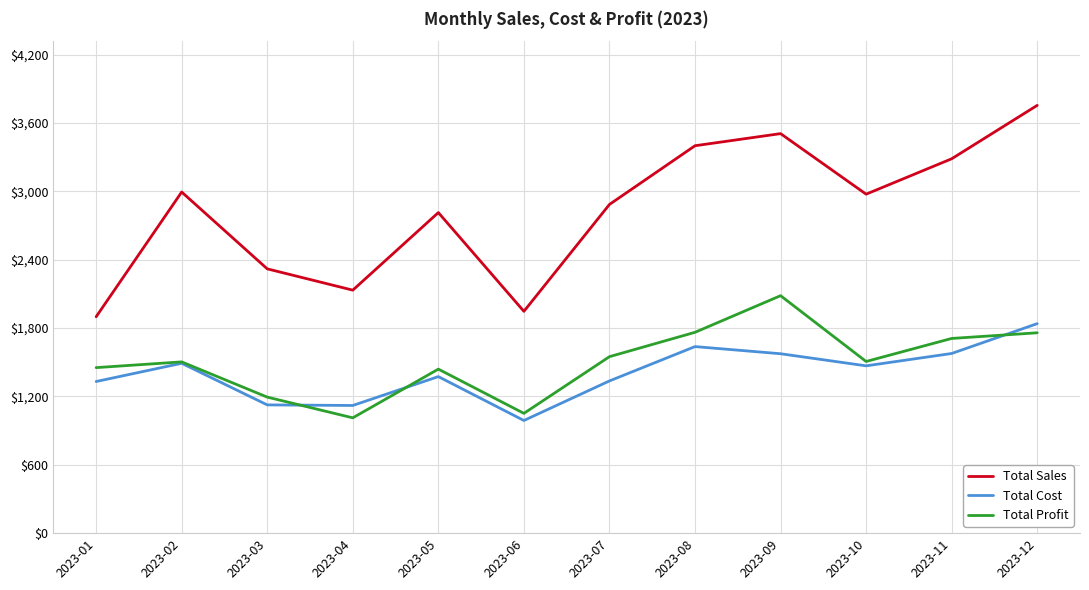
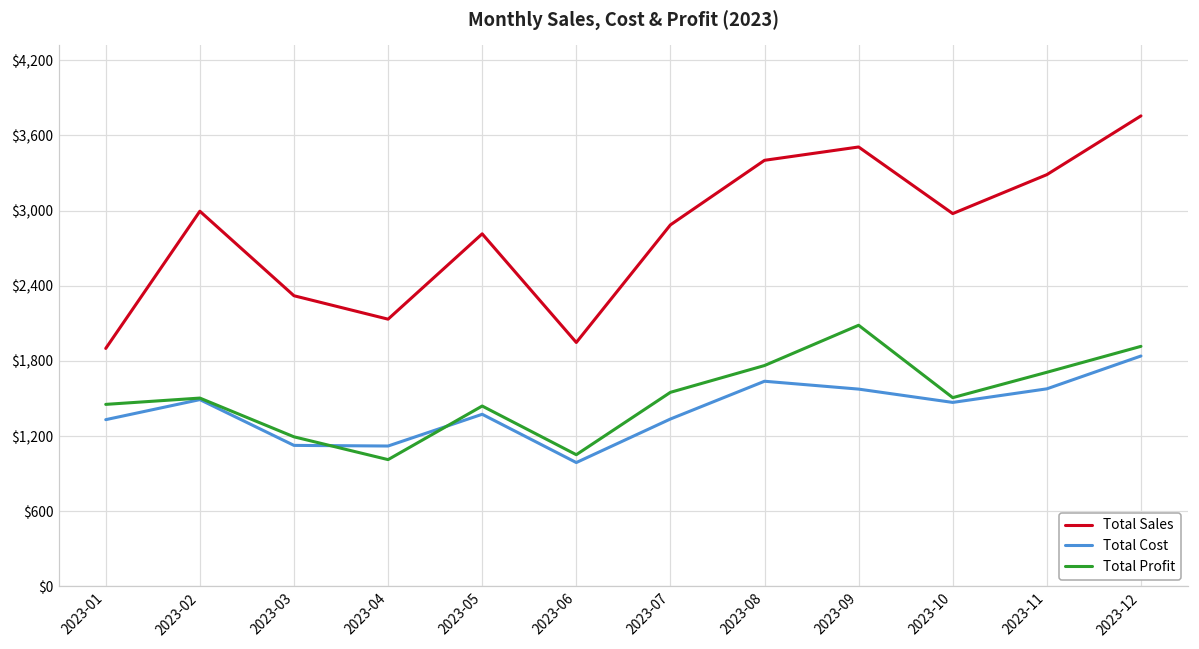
Total Profit, 2023-12: $1,760 -> $1,920
